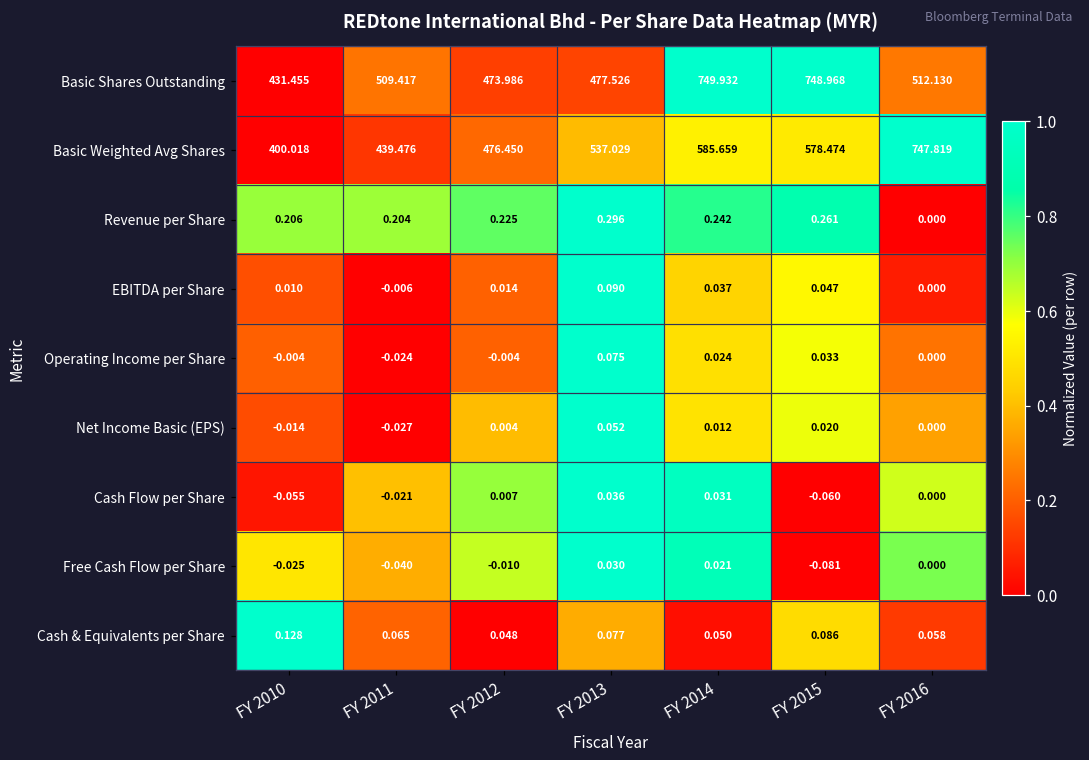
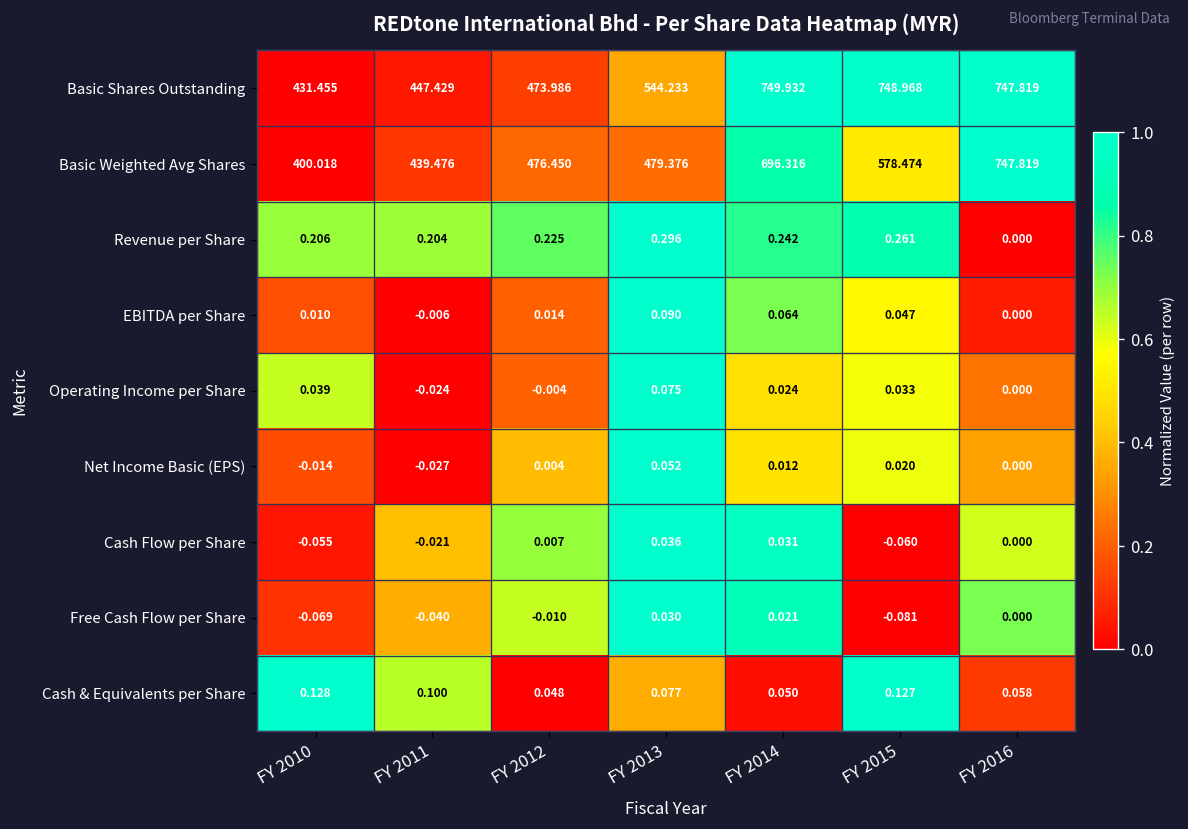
Basic Shares Outstanding, FY 2011: 509.417 -> 447.429
Basic Shares Outstanding, FY 2013: 477.526 -> 544.233
Basic Shares Outstanding, FY 2016: 512.130 -> 747.819
Basic Weighted Avg Shares, FY 2013: 537.029 -> 479.376
Basic Weighted Avg Shares, FY 2014: 585.659 -> 696.316
EBITDA per Share, FY 2014: 0.037 -> 0.064
Operating Income per Share, FY 2010: -0.004 -> 0.039
Free Cash Flow per Share, FY 2010: -0.025 -> -0.069
Cash & Equivalents per Share, FY 2011: 0.065 -> 0.100
Cash & Equivalents per Share, FY 2015: 0.086 -> 0.127
